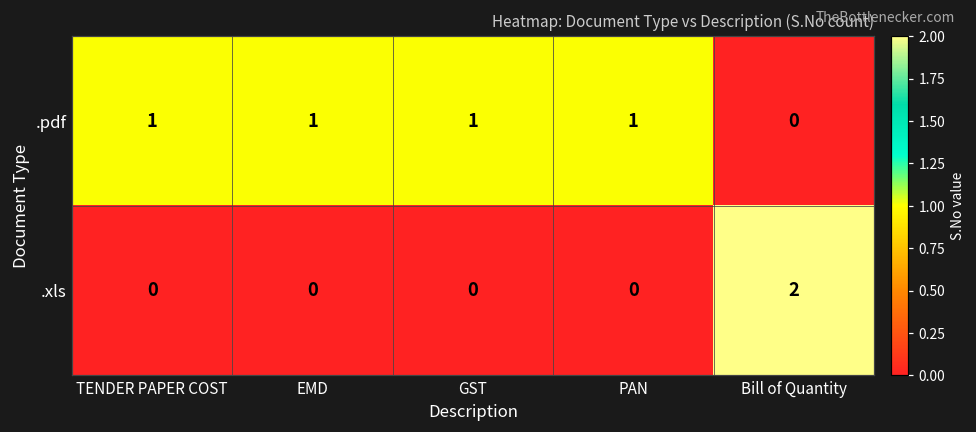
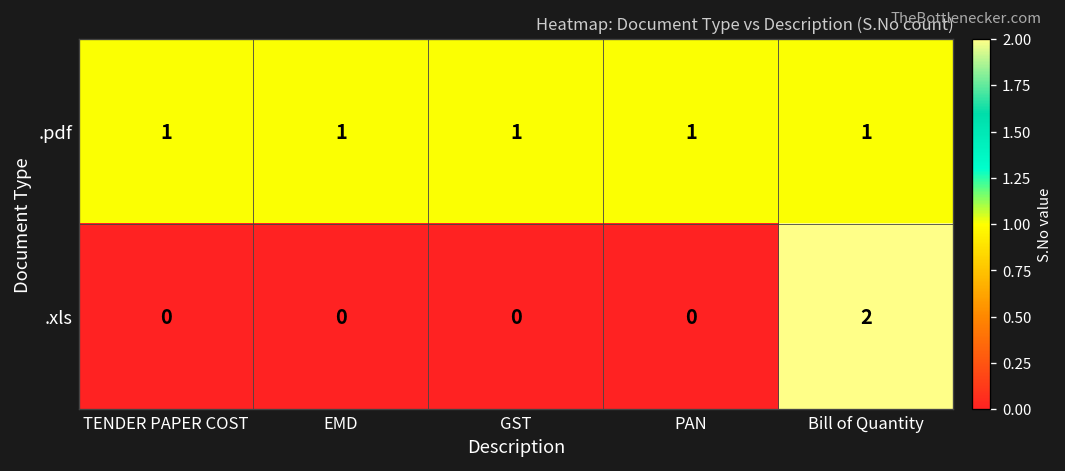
.pdf, Bill of Quantity: 0 -> 1
